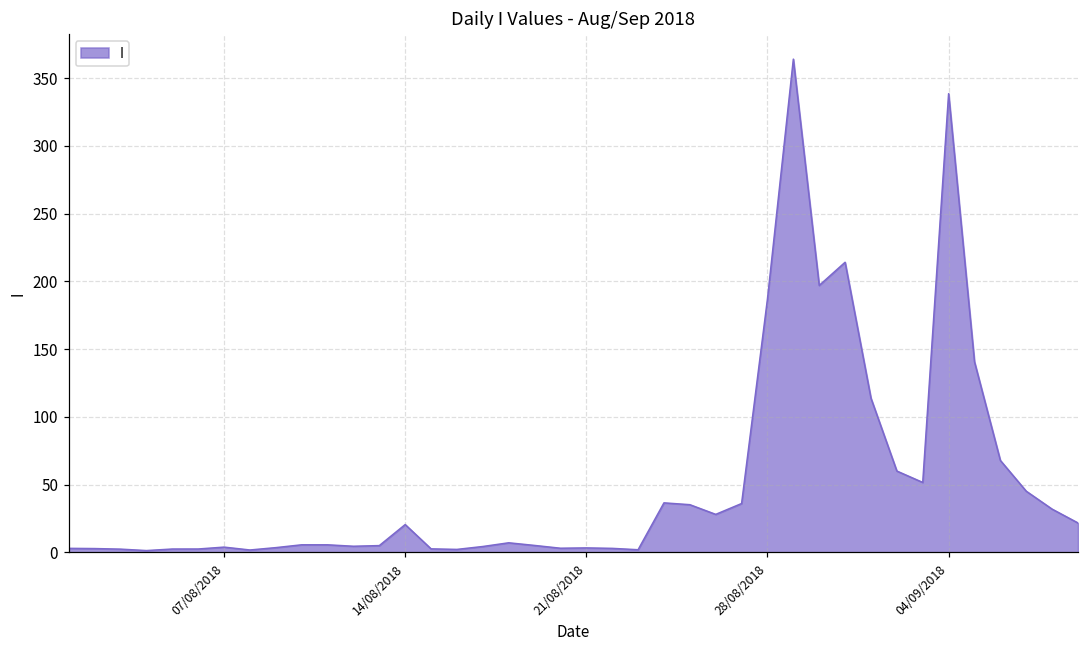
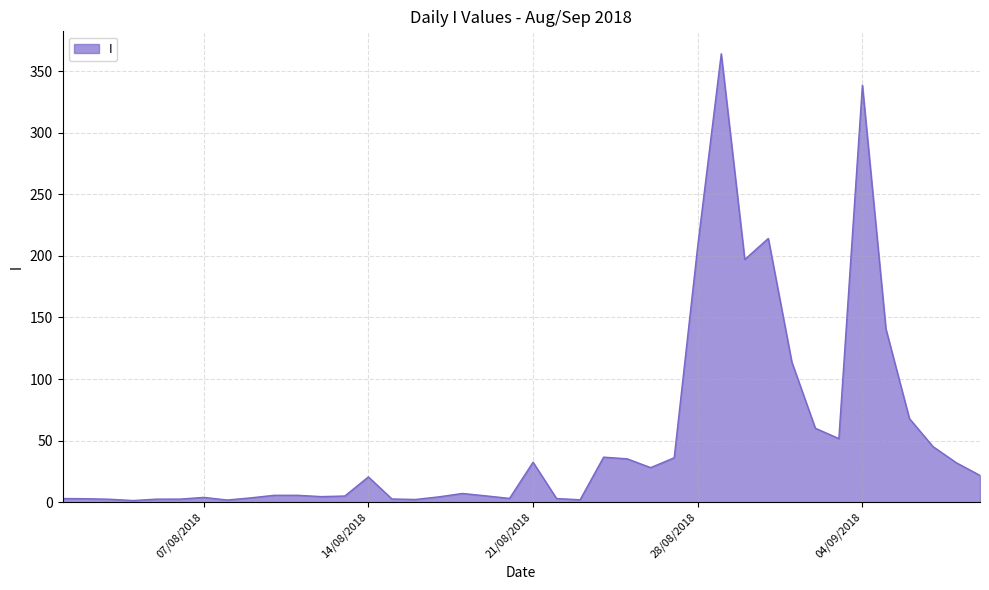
21/08/2018: 3 -> 32
28/08/2018: 187 -> 208
